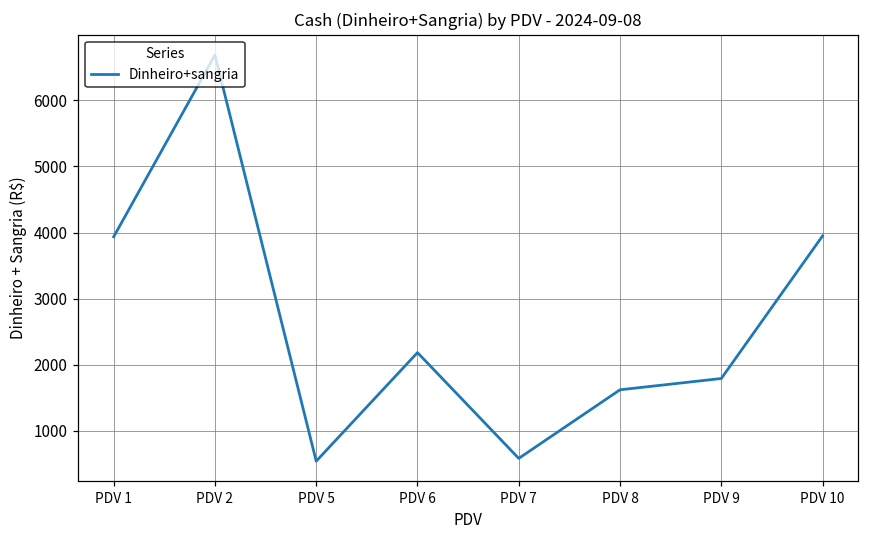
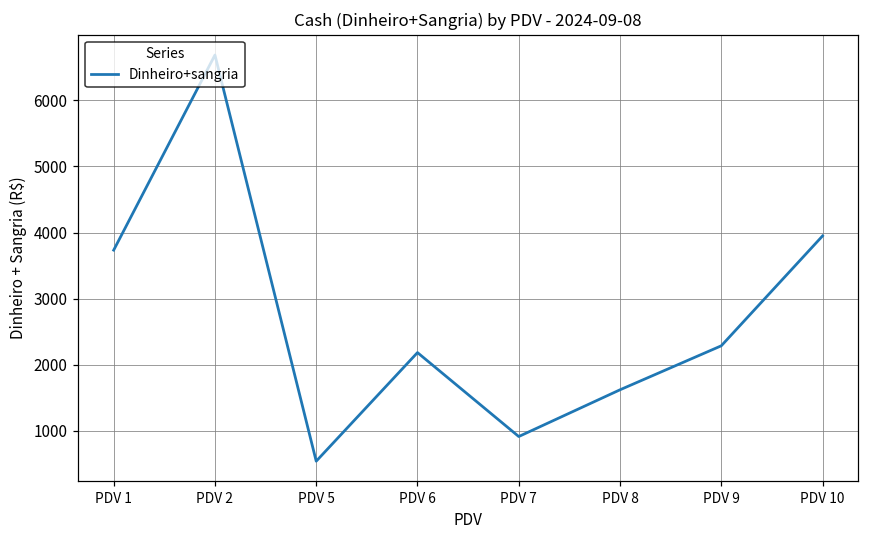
PDV 1: 3900 -> 3700
PDV 7: 600 -> 900
PDV 9: 1800 -> 2300
